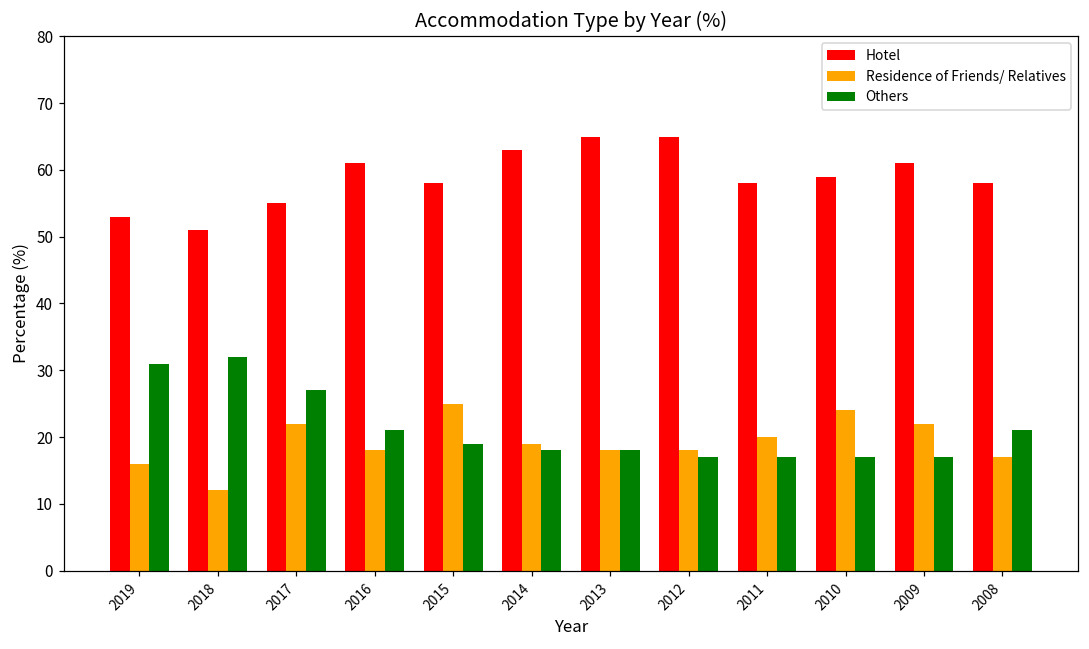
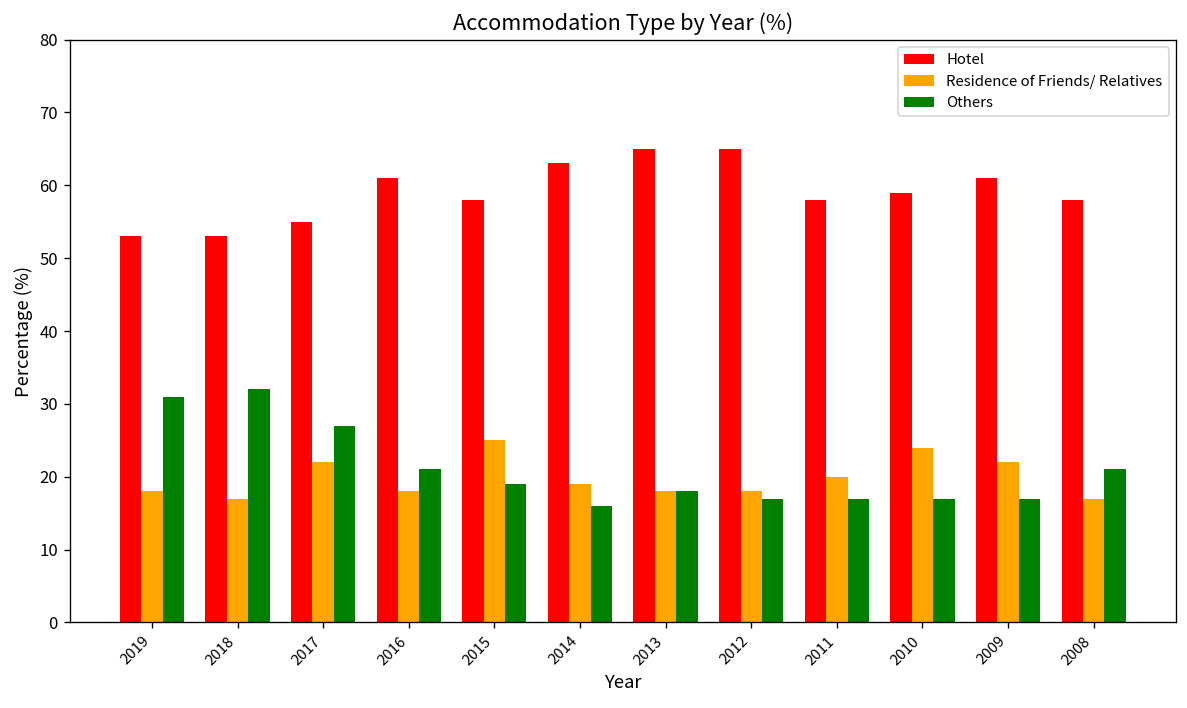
Residence of Friends/ Relatives, 2019: 16 -> 18
Hotel, 2018: 51 -> 53
Residence of Friends/ Relatives, 2018: 12 -> 17
Others, 2014: 18 -> 16
